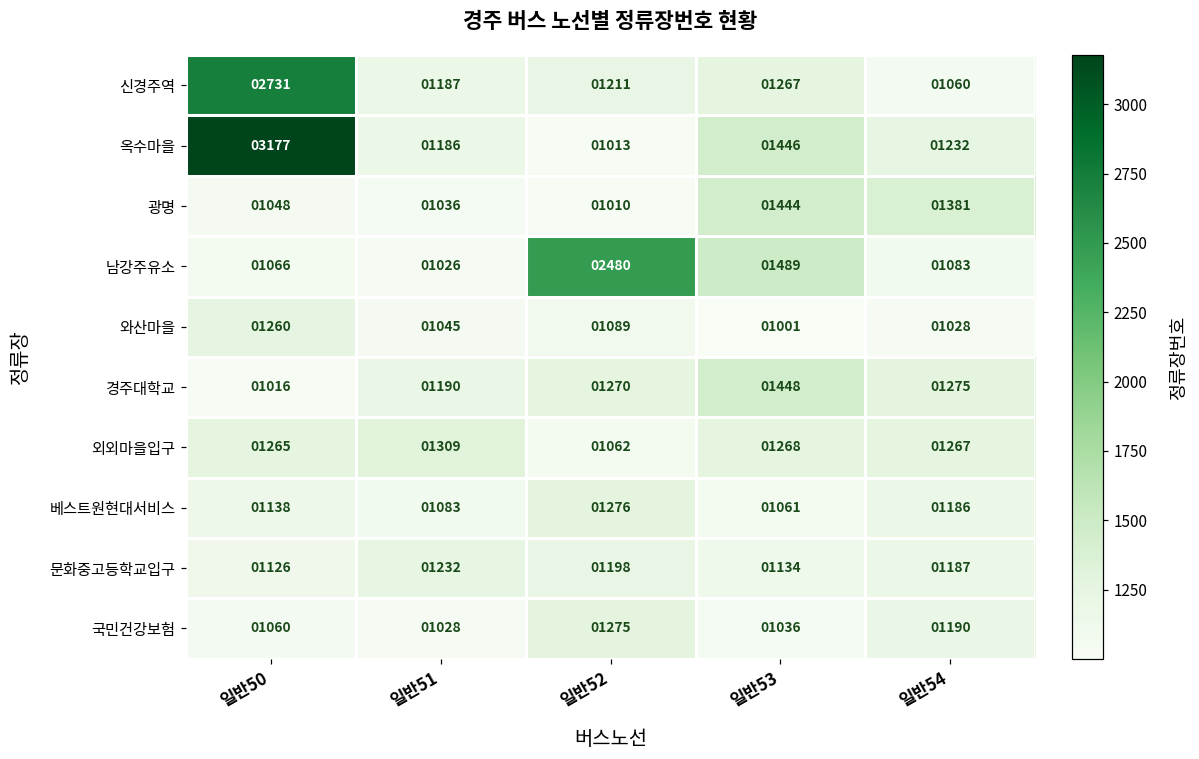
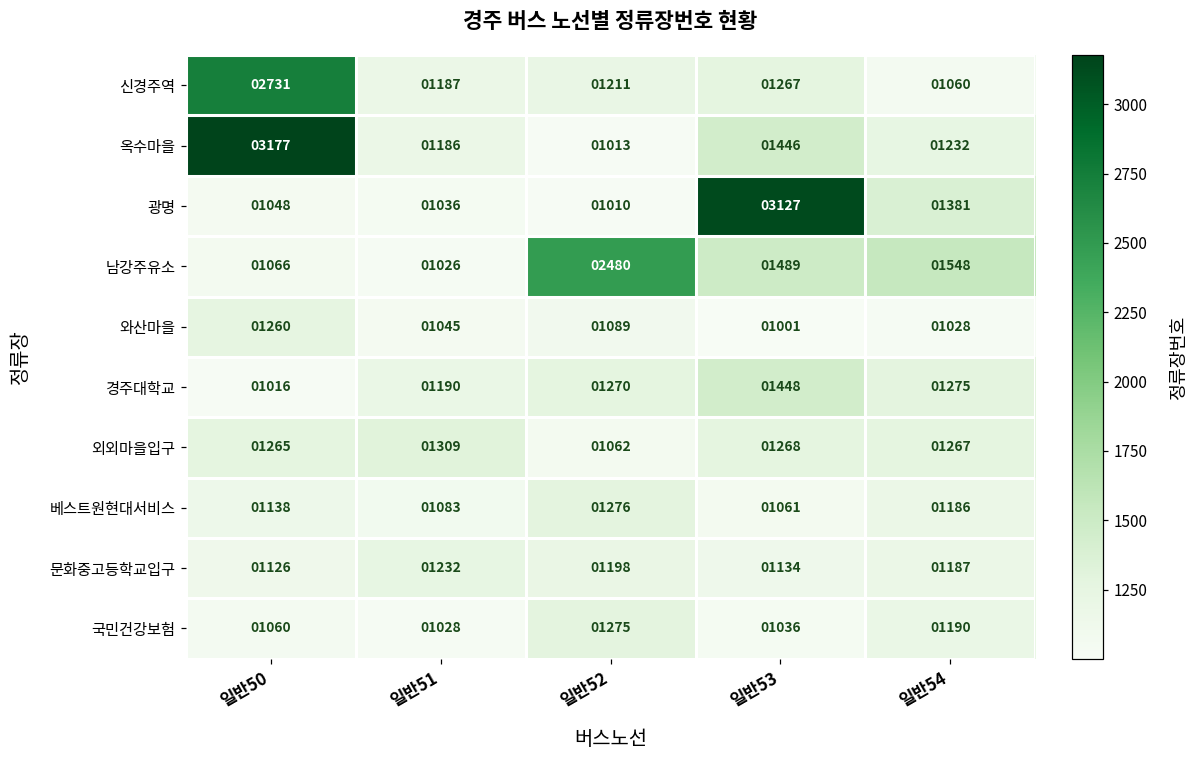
광명, 일반53: 01444 -> 03127
남강주유소, 일반54: 01083 -> 01548
